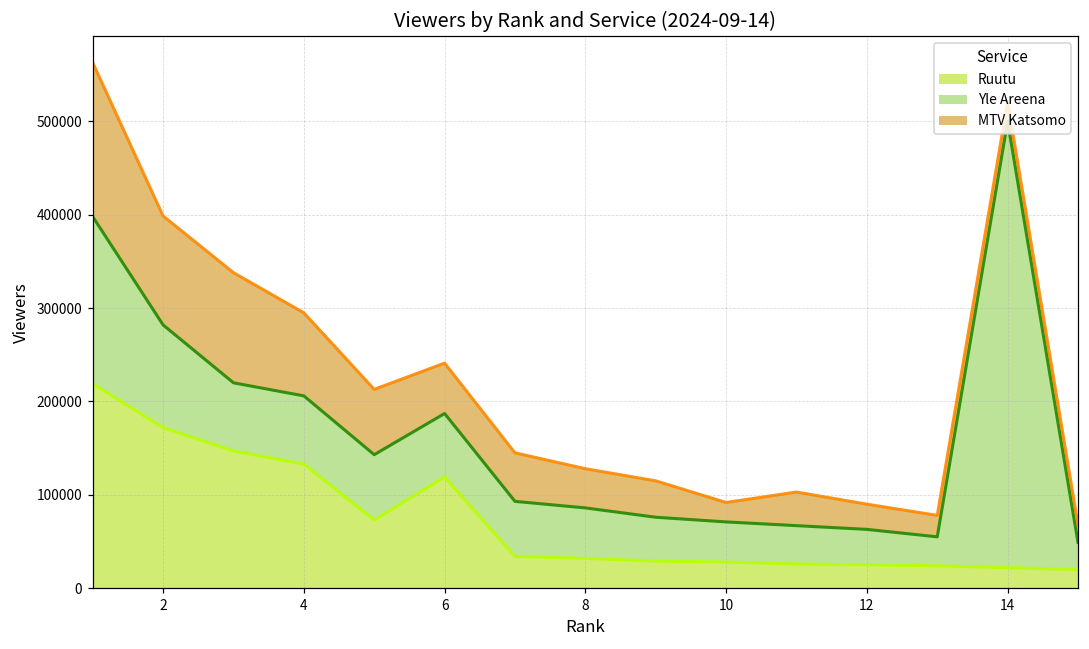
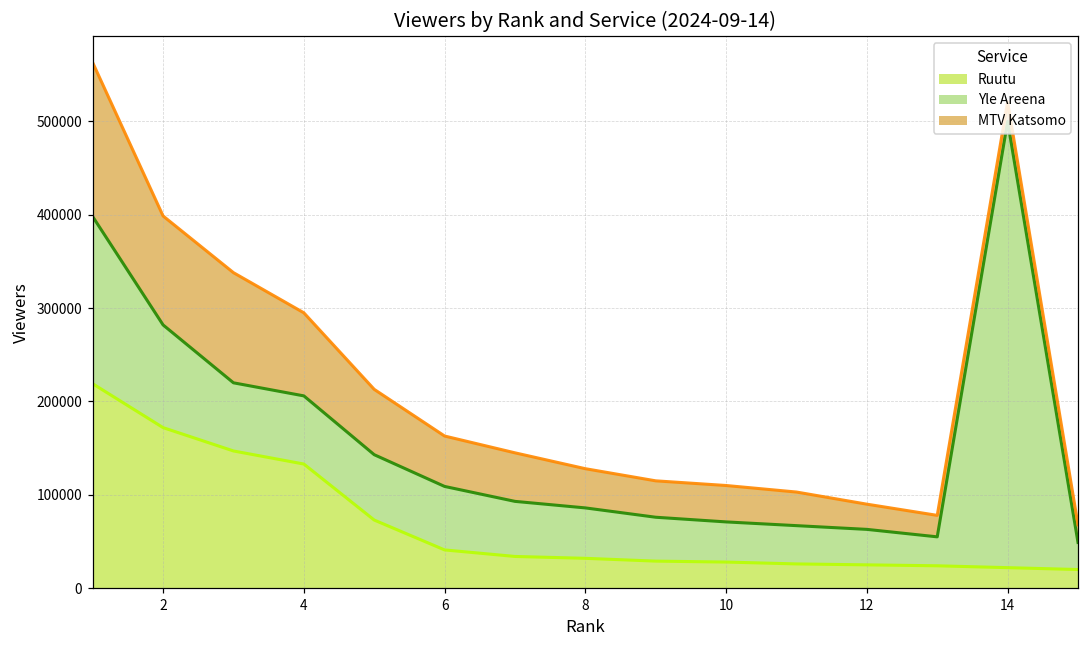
Ruutu, 6: 120000 -> 40000
MTV Katsomo, 10: 20000 -> 40000
